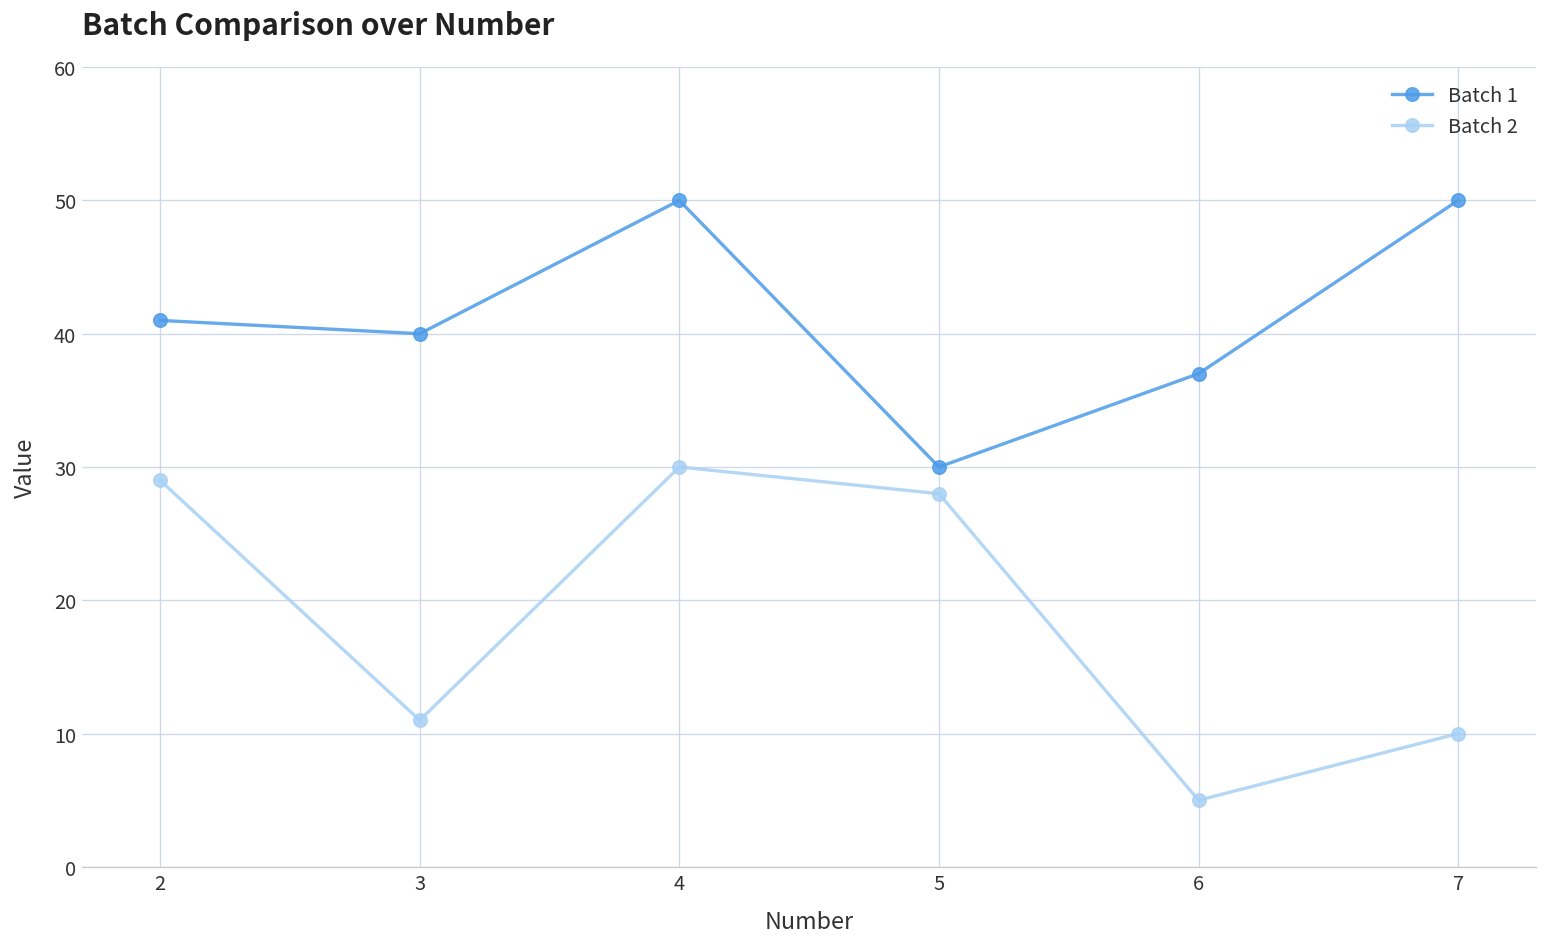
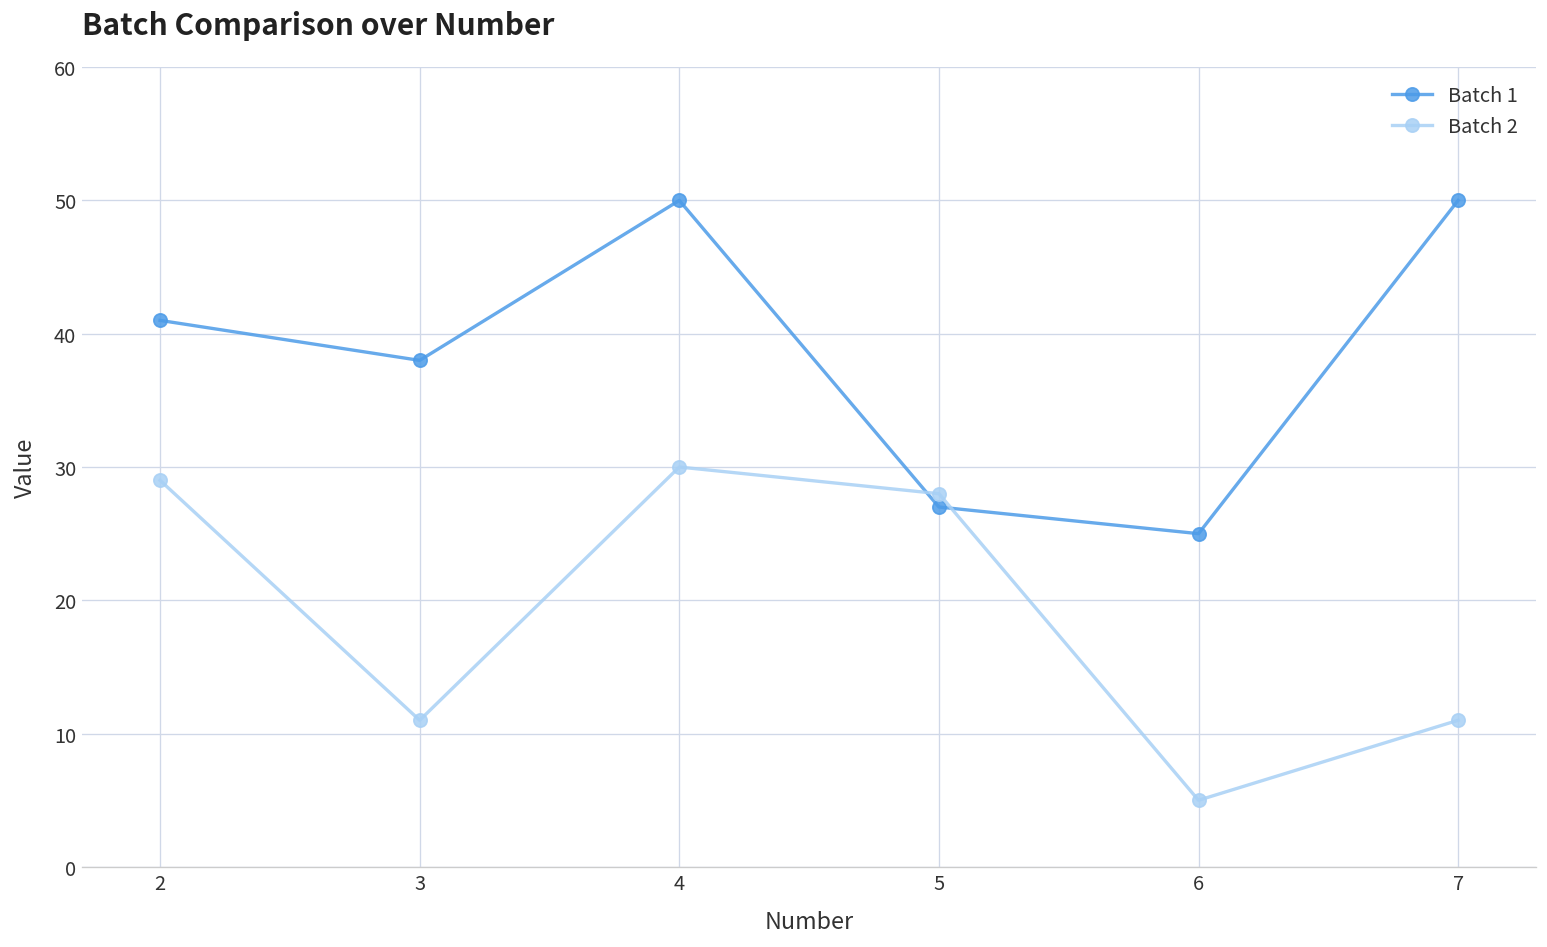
Batch 1, 3: 40 -> 38
Batch 1, 5: 30 -> 27
Batch 1, 6: 37 -> 25
Batch 2, 7: 10 -> 11
